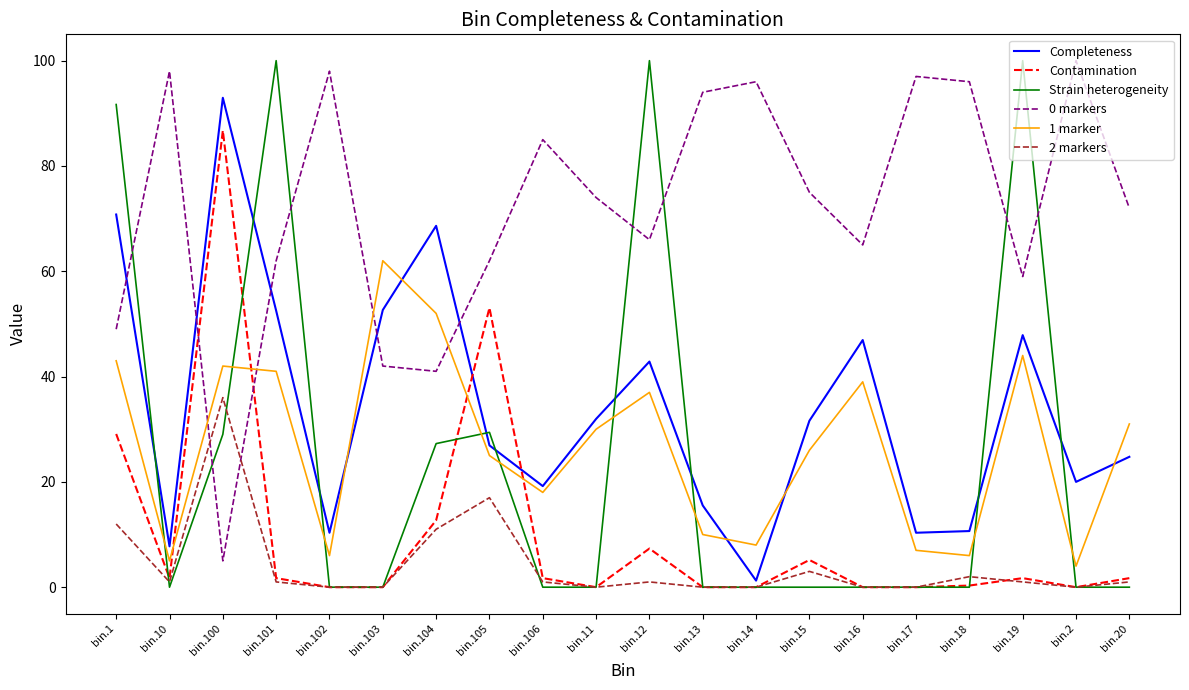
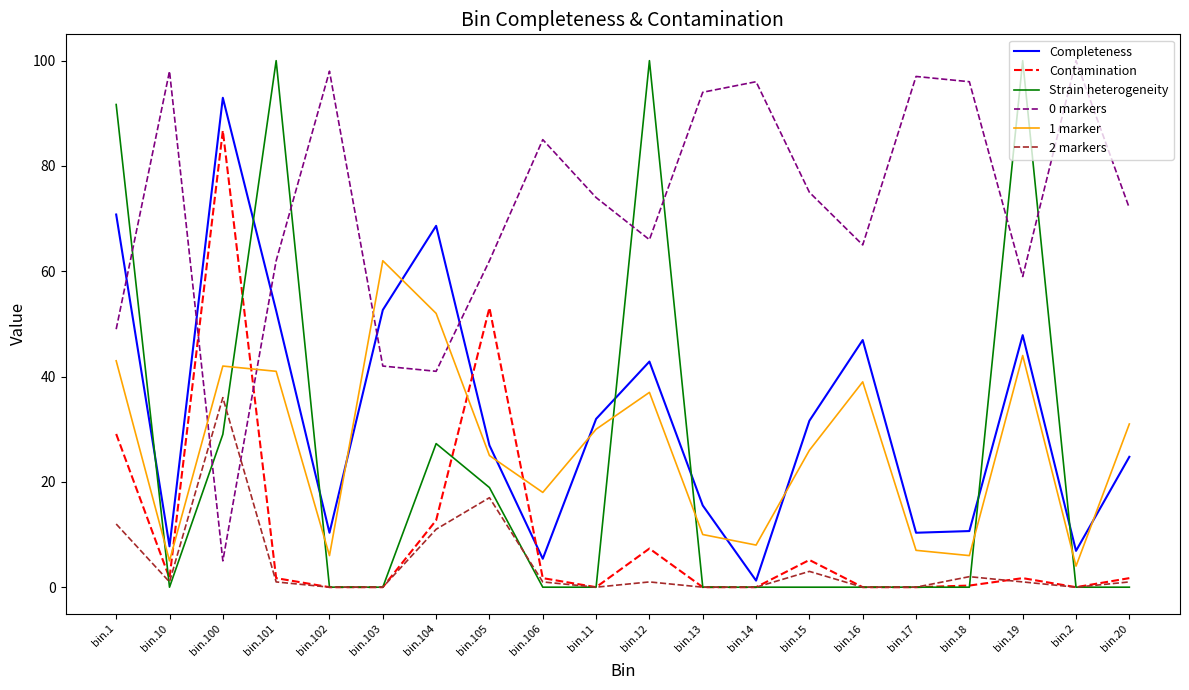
Strain heterogeneity, bin.105: 29 -> 19
Completeness, bin.106: 19 -> 5
Completeness, bin.2: 20 -> 7
